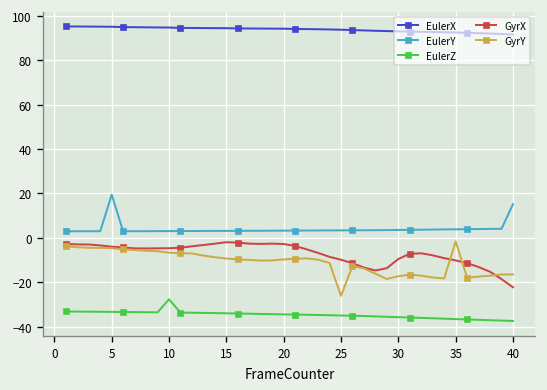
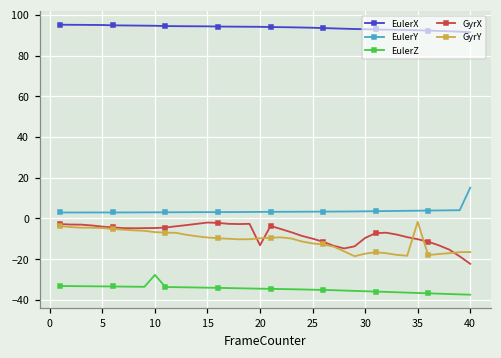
EulerY, 5: 19 -> 3
GyrX, 20: -3 -> -13
GyrY, 25: -26 -> -12
